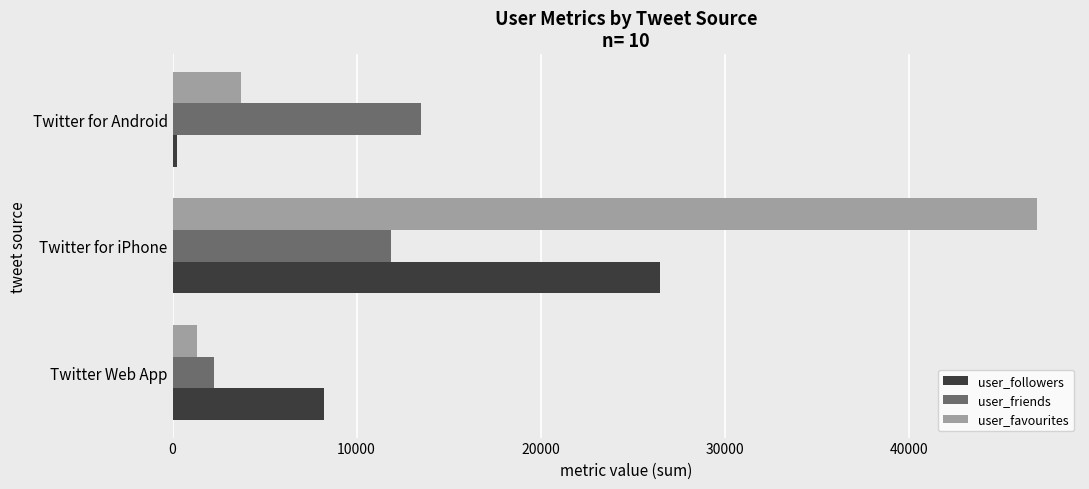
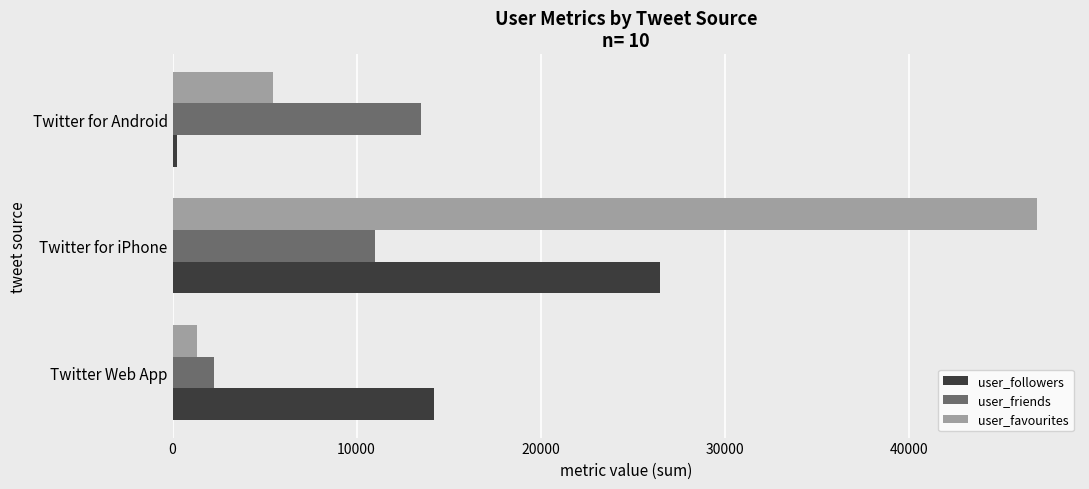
user_favourites, Twitter for Android: 3700 -> 5500
user_friends, Twitter for iPhone: 11900 -> 11000
user_followers, Twitter Web App: 8200 -> 14200
